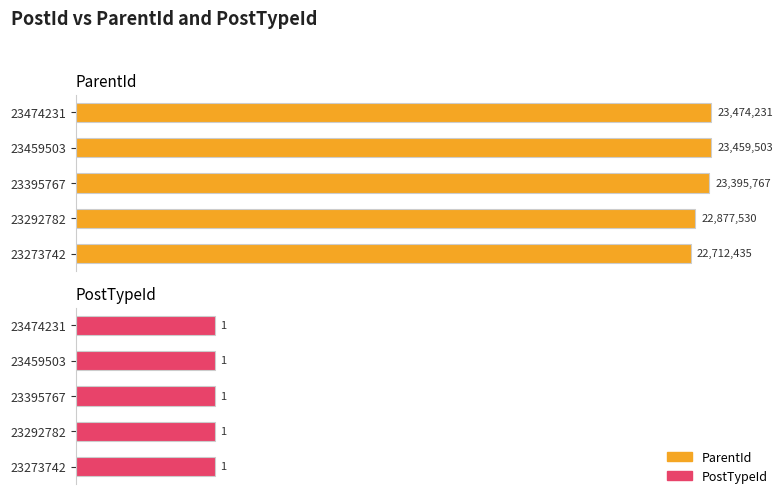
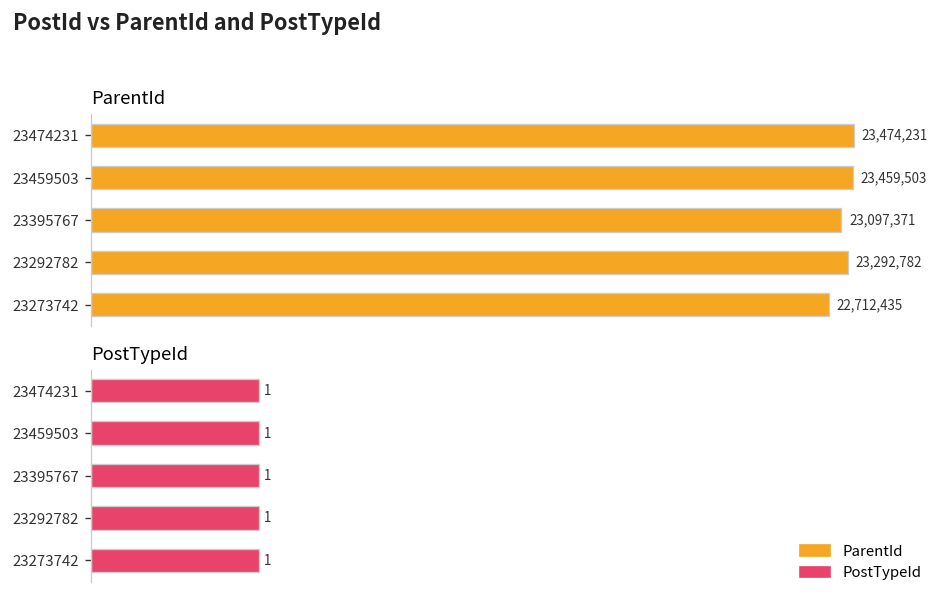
ParentId, 23395767: 23,395,767 -> 23,097,371
ParentId, 23292782: 22,877,530 -> 23,292,782
